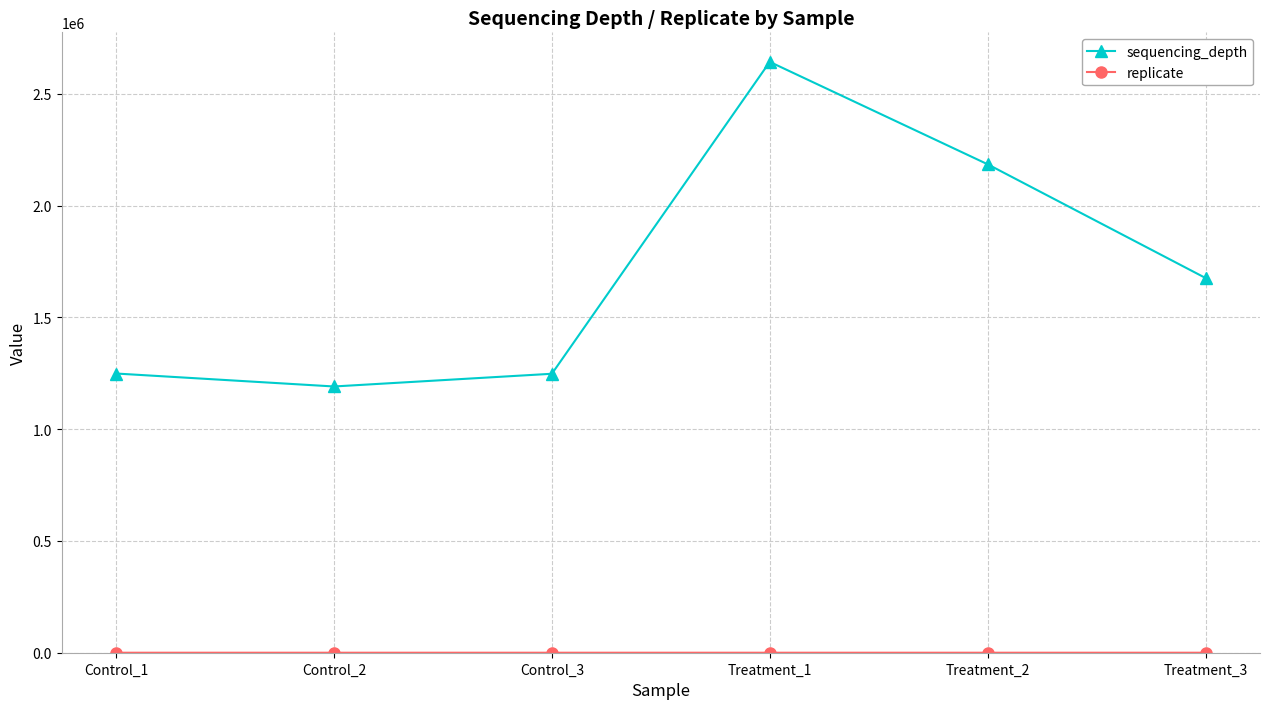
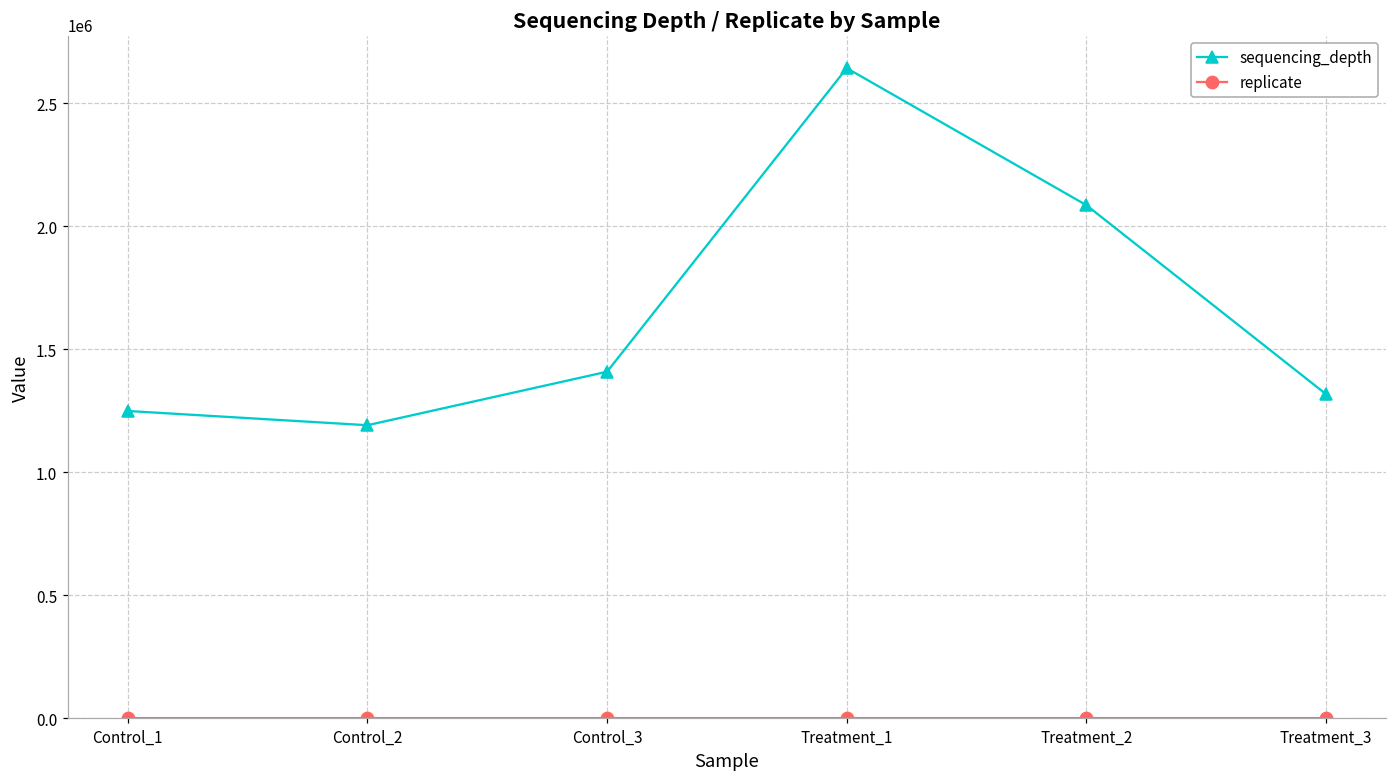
sequencing_depth, Control_3: 1250000 -> 1410000
sequencing_depth, Treatment_2: 2190000 -> 2090000
sequencing_depth, Treatment_3: 1680000 -> 1320000
